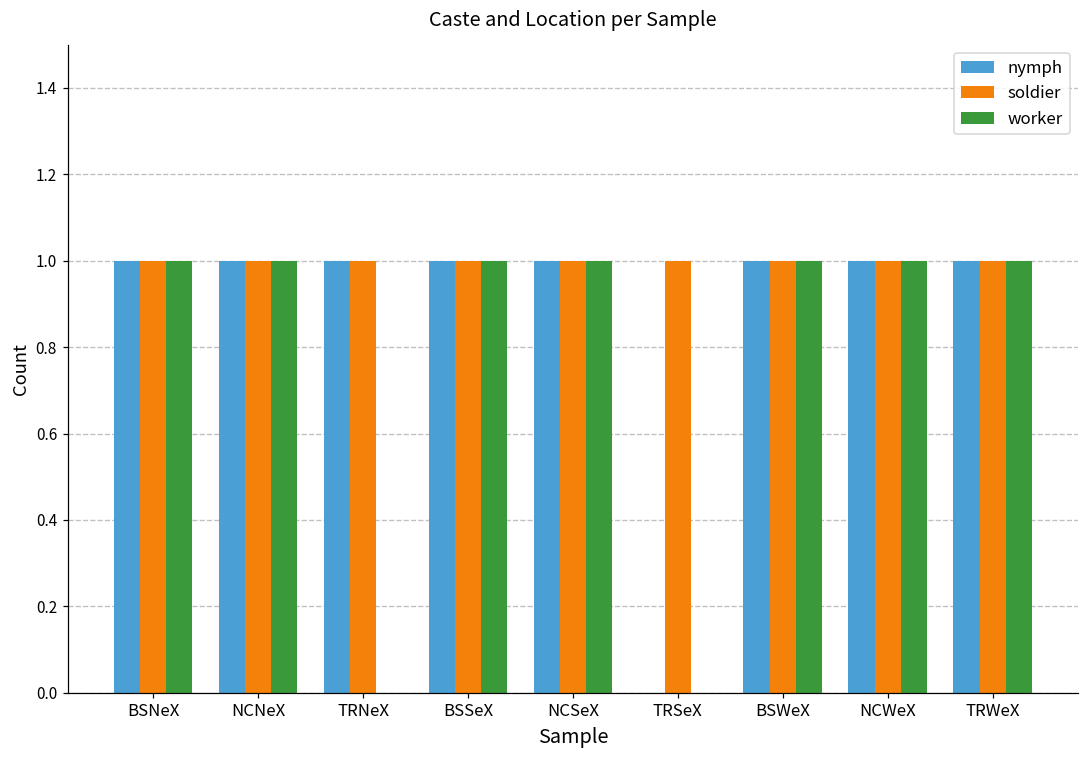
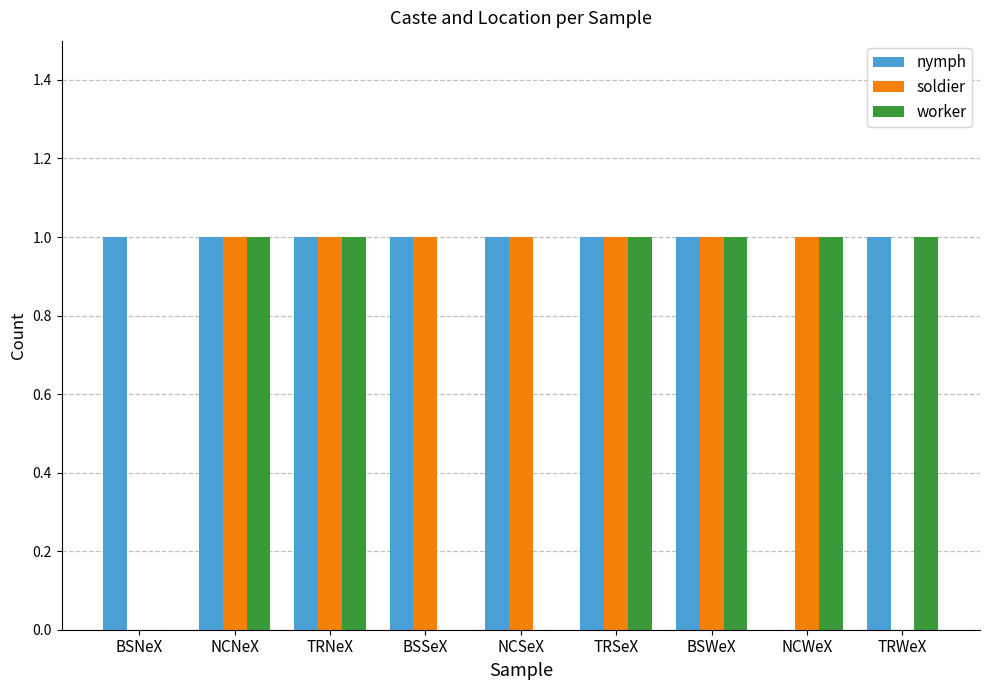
soldier, BSNeX: 1 -> 0
worker, BSNeX: 1 -> 0
worker, TRNeX: 0 -> 1
worker, BSSeX: 1 -> 0
worker, NCSeX: 1 -> 0
nymph, TRSeX: 0 -> 1
worker, TRSeX: 0 -> 1
nymph, NCWeX: 1 -> 0
soldier, TRWeX: 1 -> 0
